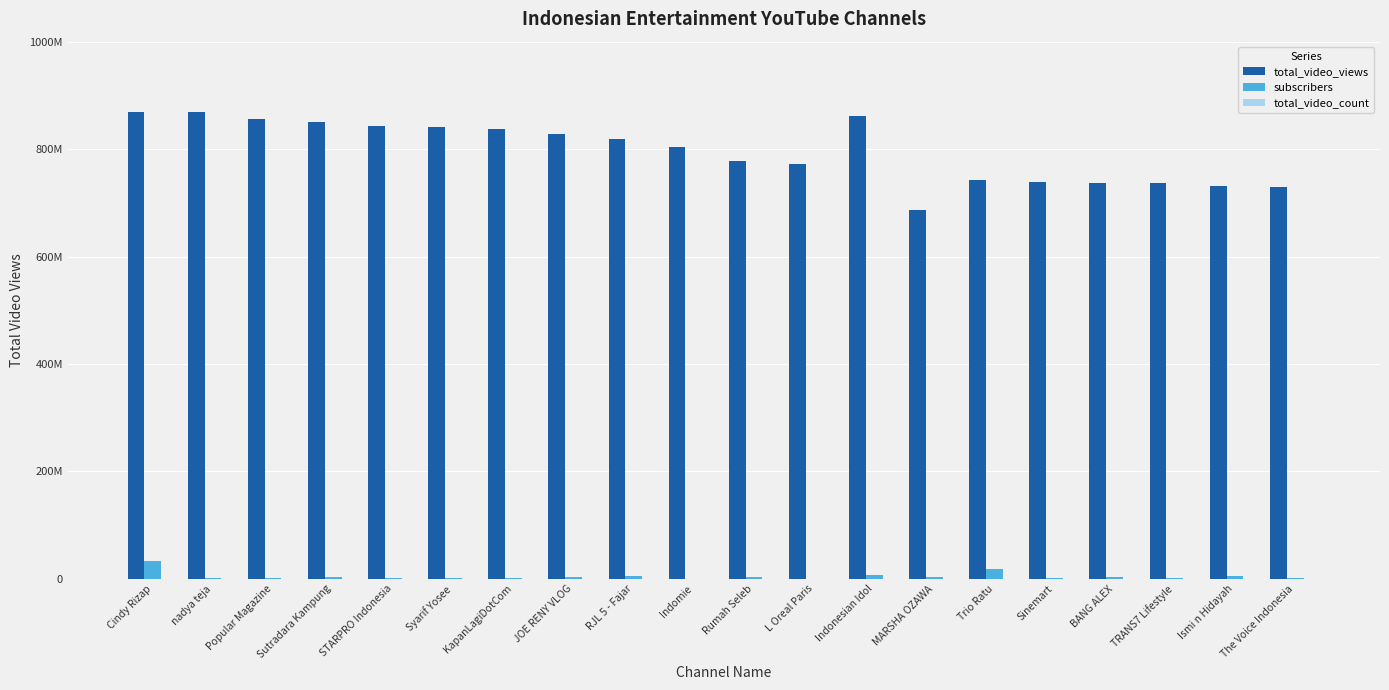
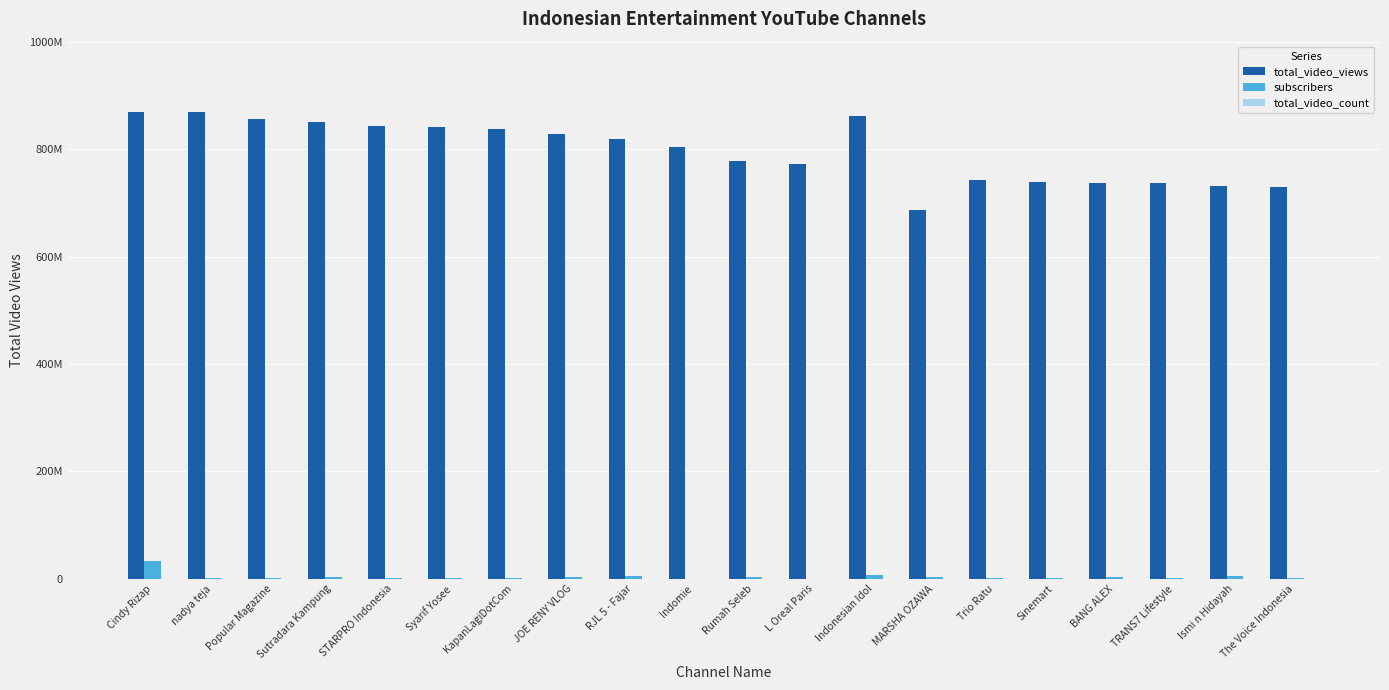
subscribers, Trio Ratu: 20000000 -> 0
